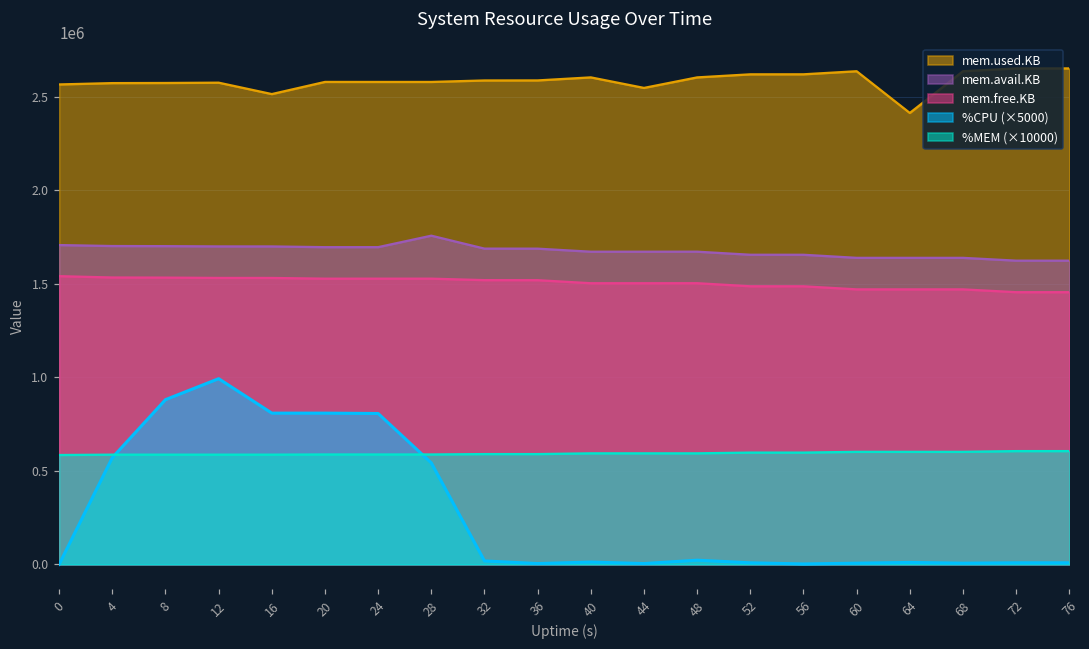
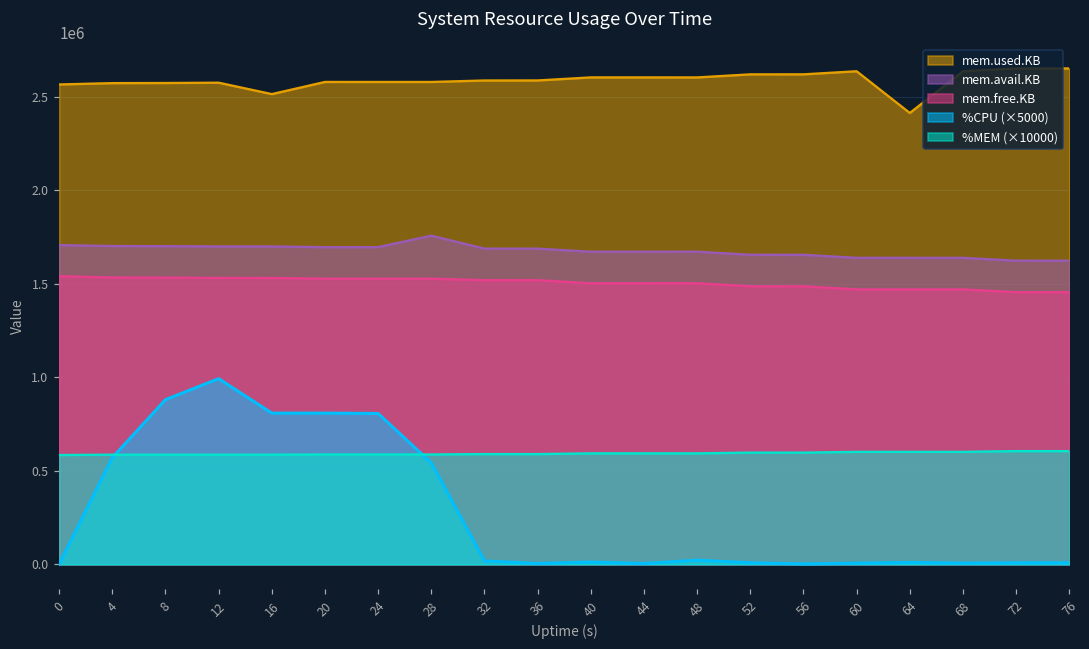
mem.used.KB, 44: 2550000 -> 2600000
